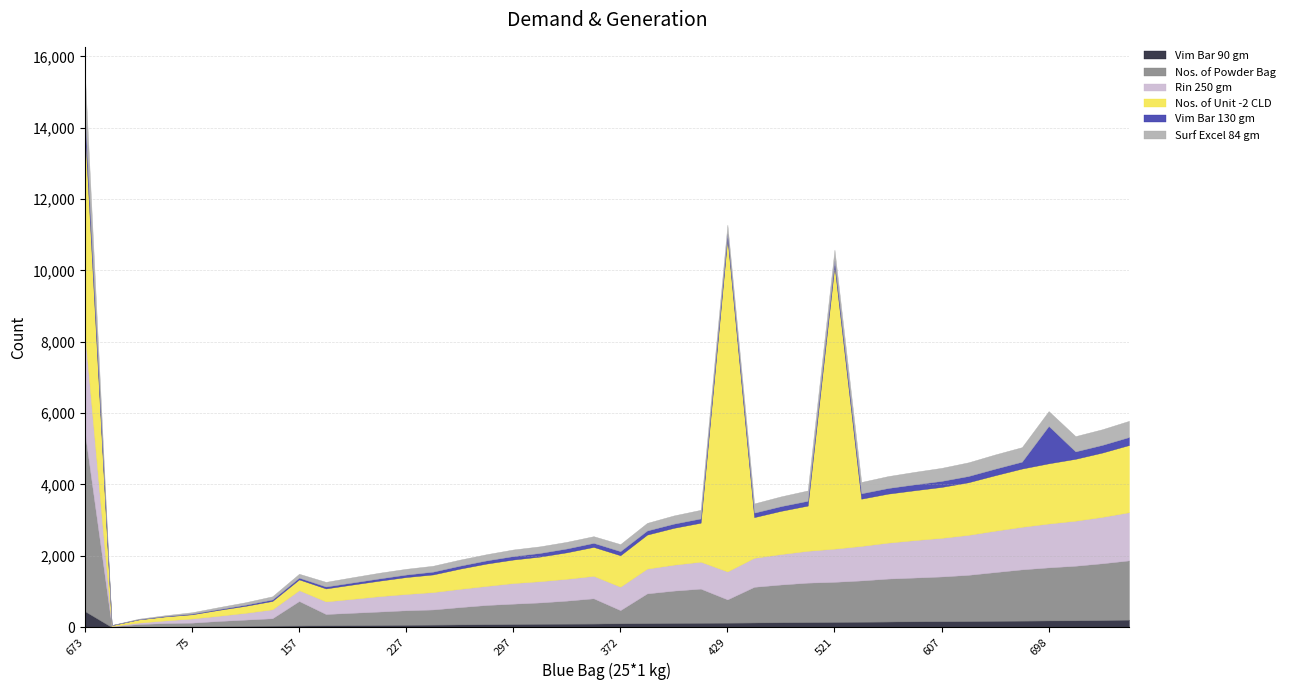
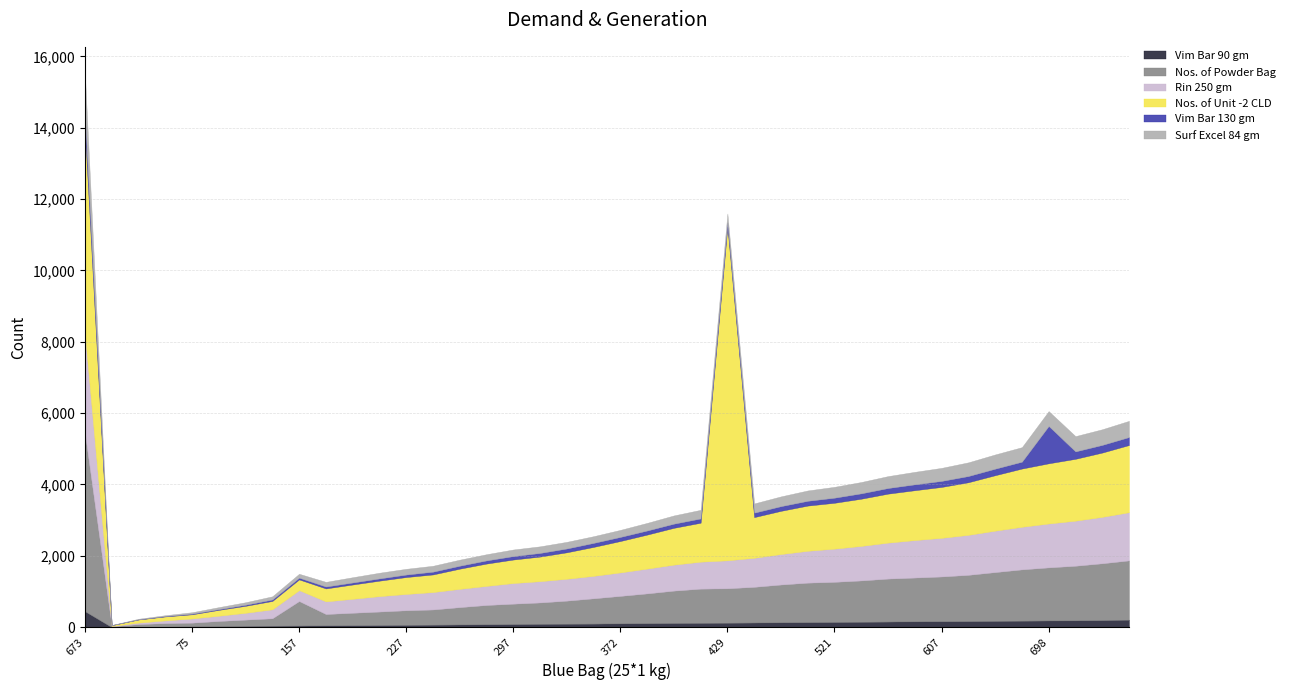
Nos. of Powder Bag, 372: 400 -> 800
Nos. of Powder Bag, 429: 700 -> 1,000
Nos. of Unit -2 CLD, 521: 7,900 -> 1,300
